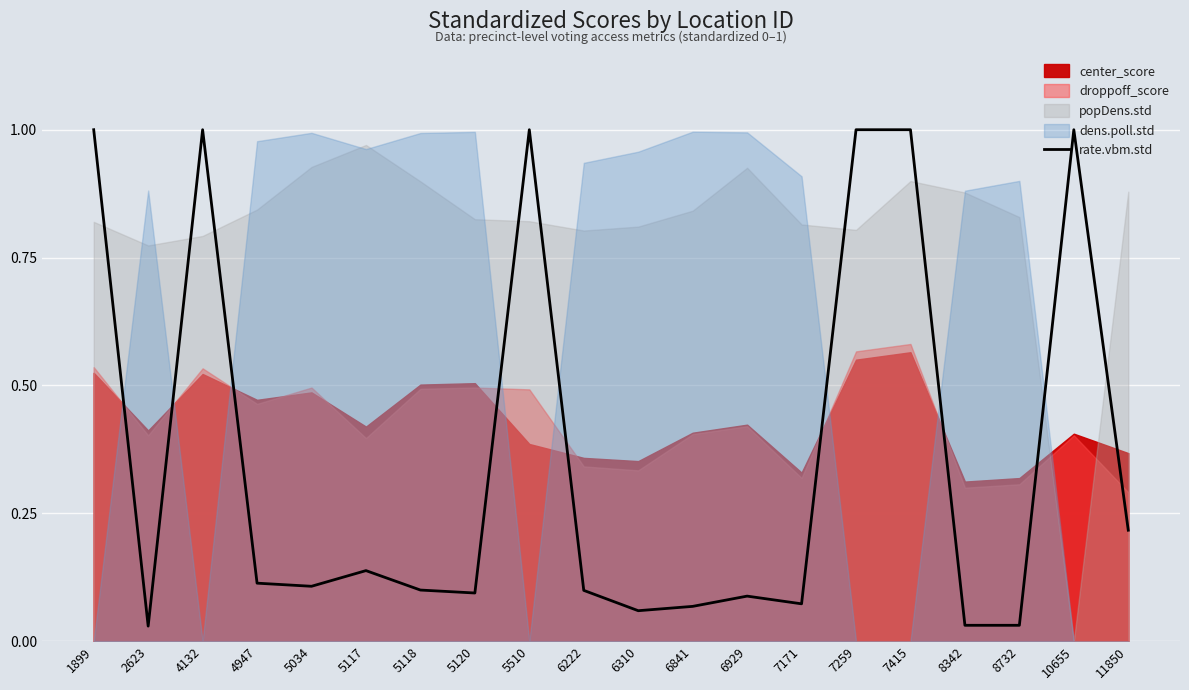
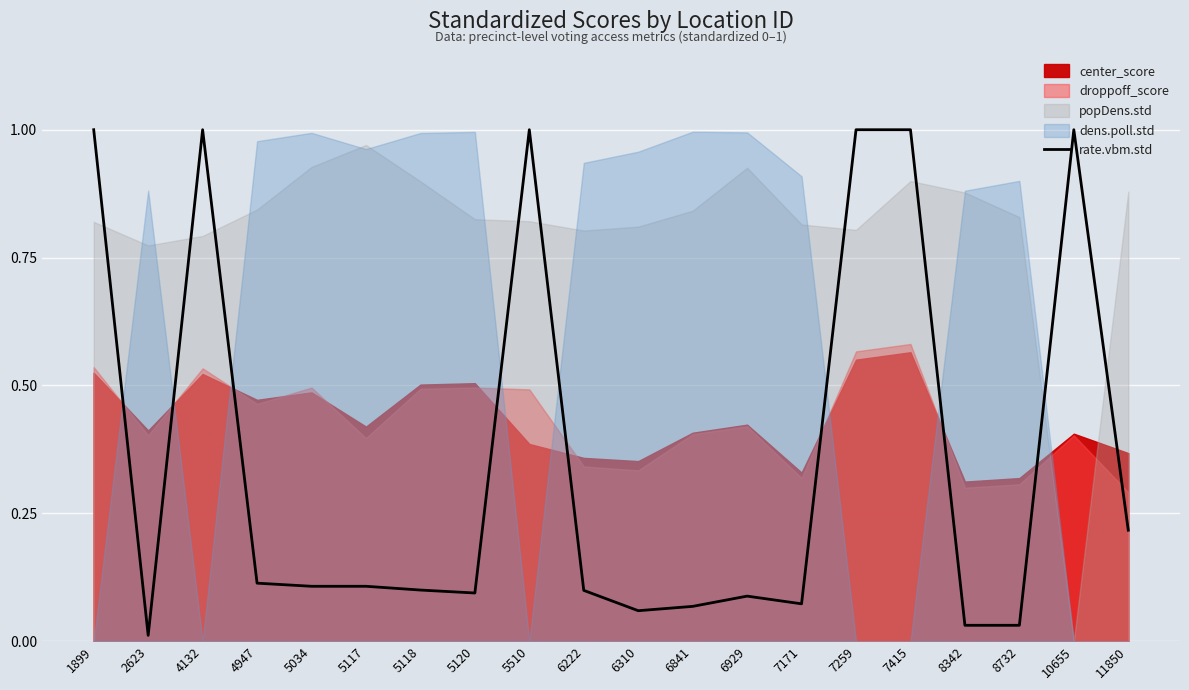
rate.vbm.std, 2623: 0.03 -> 0.01
rate.vbm.std, 5117: 0.14 -> 0.11
